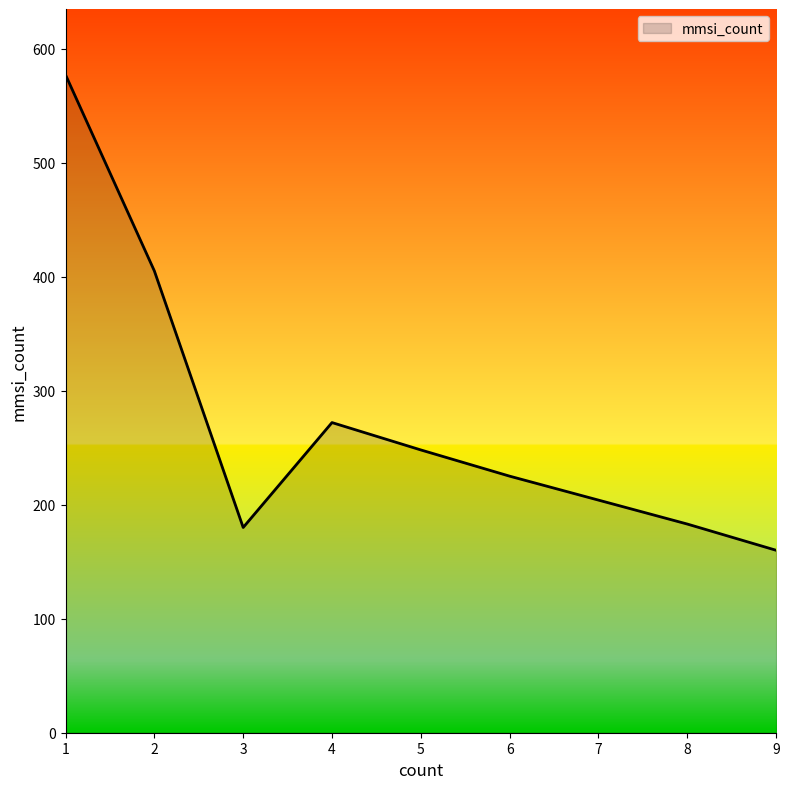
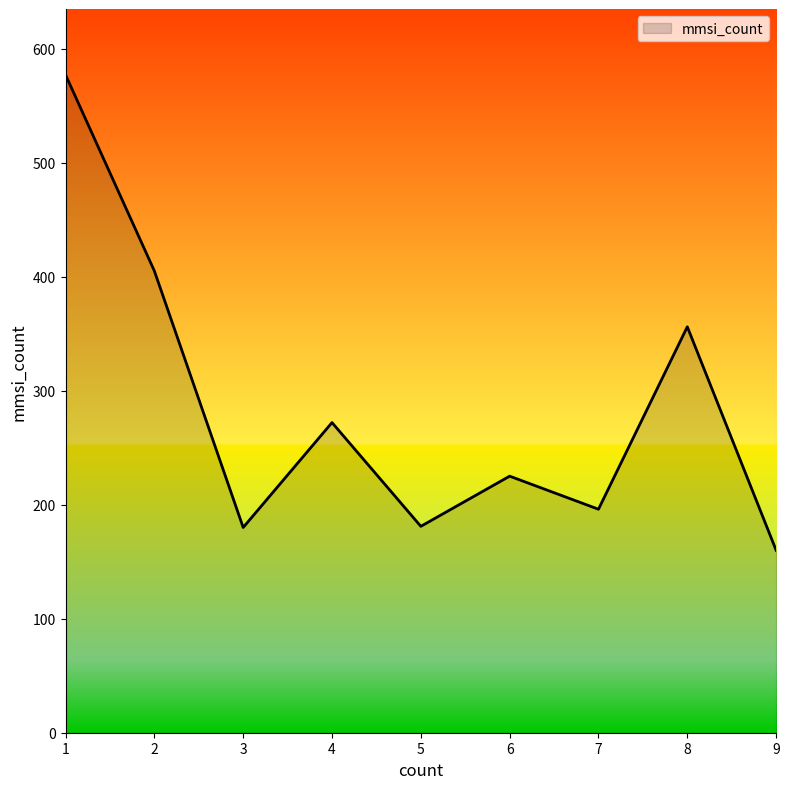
5: 248 -> 181
7: 204 -> 196
8: 183 -> 356
